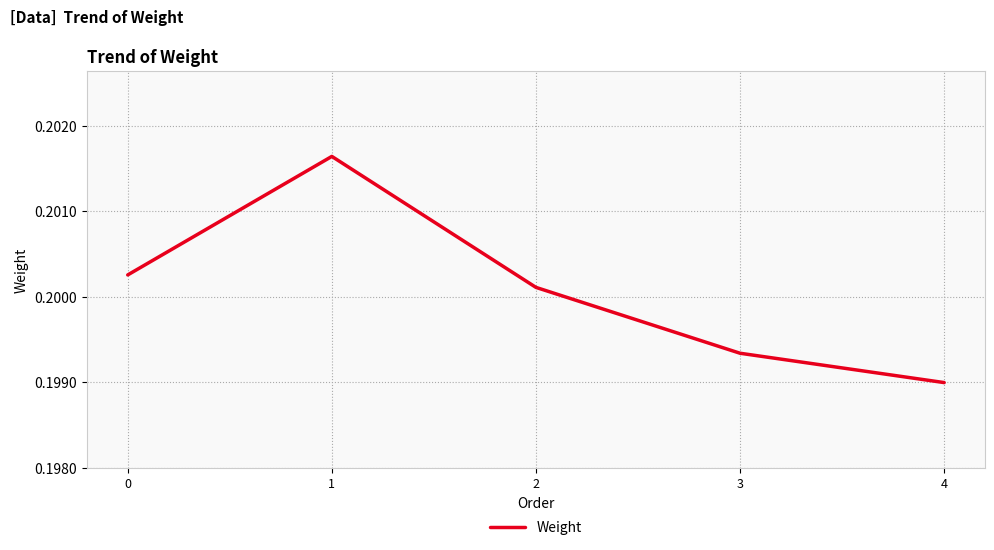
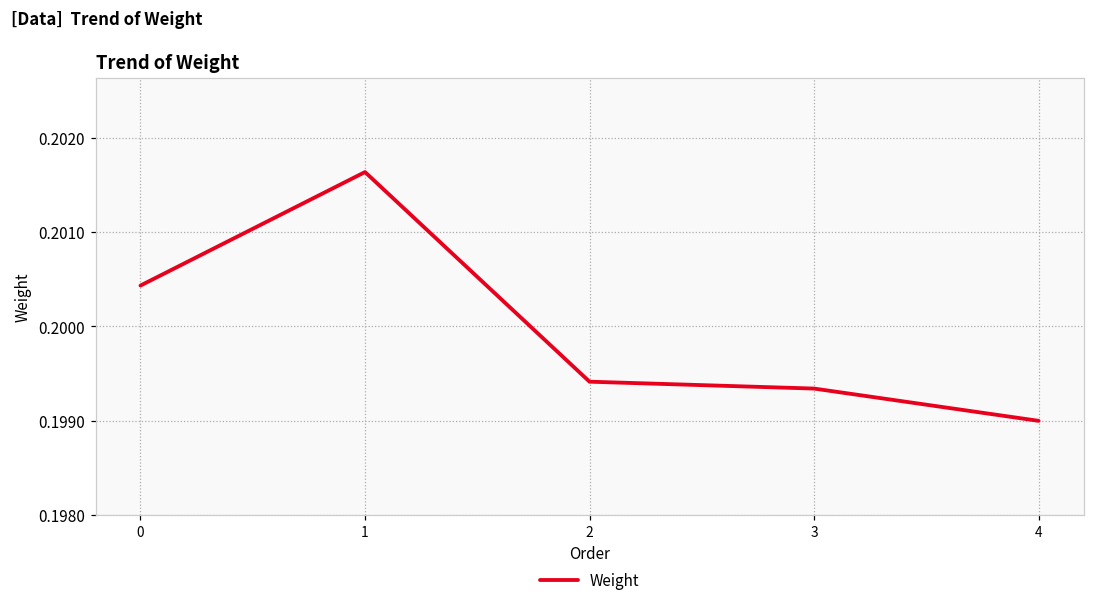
0: 0.2003 -> 0.2004
2: 0.2001 -> 0.1994
